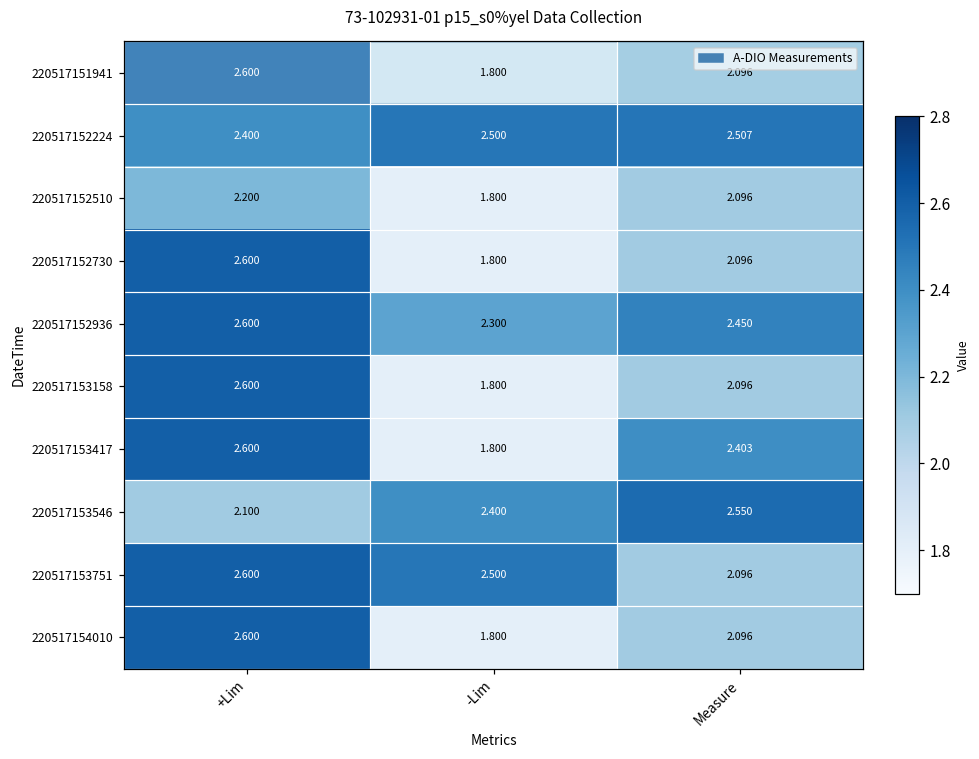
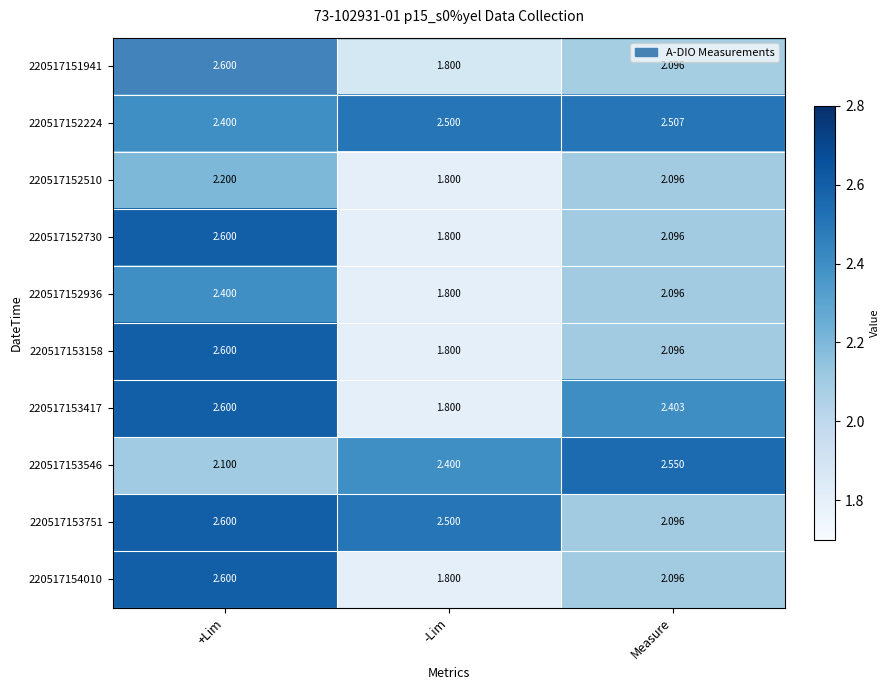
220517152936, +Lim: 2.600 -> 2.400
220517152936, -Lim: 2.300 -> 1.800
220517152936, Measure: 2.450 -> 2.096
